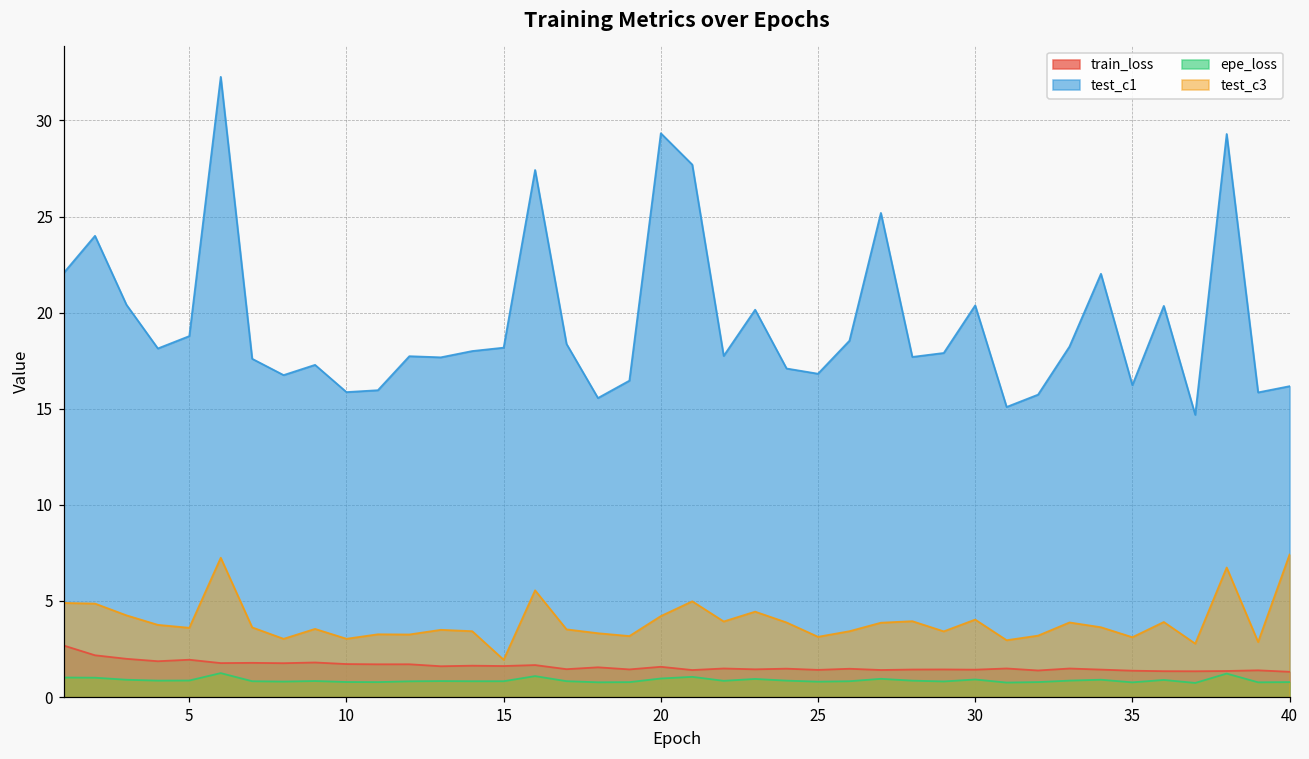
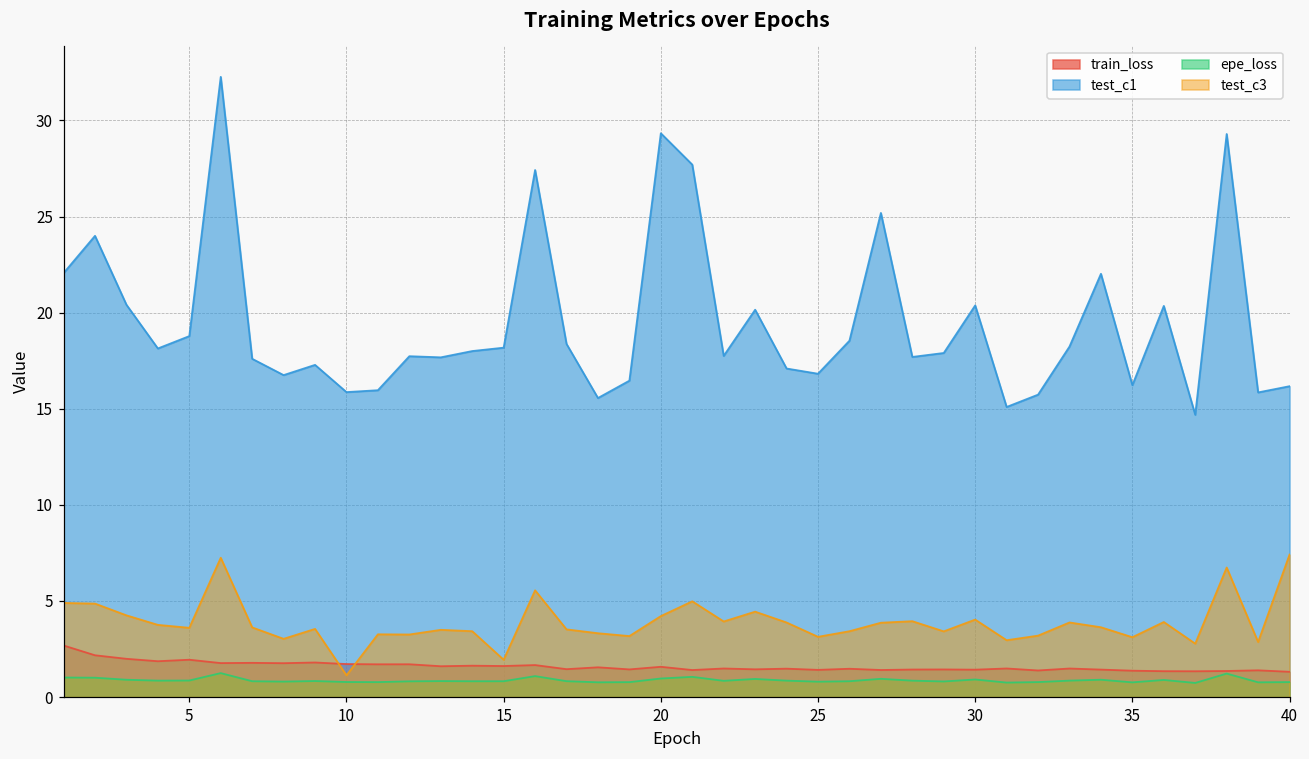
test_c3, 10: 3.0 -> 1.1
